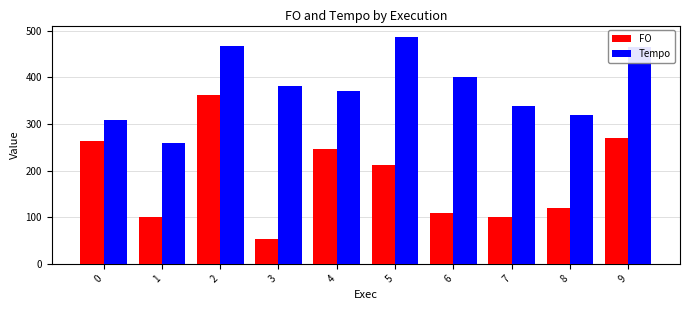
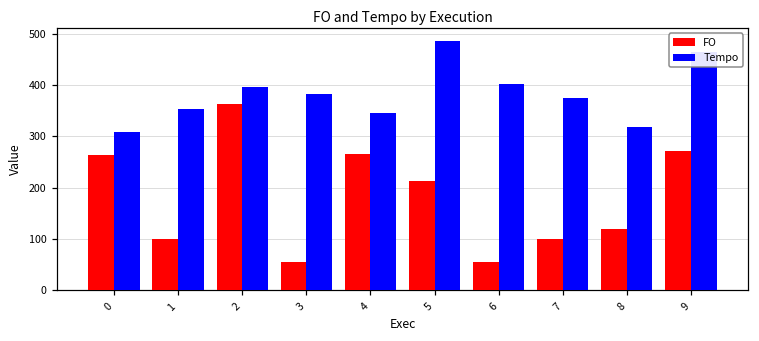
Tempo, 1: 260 -> 350
Tempo, 2: 470 -> 400
FO, 4: 250 -> 270
Tempo, 4: 370 -> 350
FO, 6: 110 -> 50
Tempo, 7: 340 -> 380
